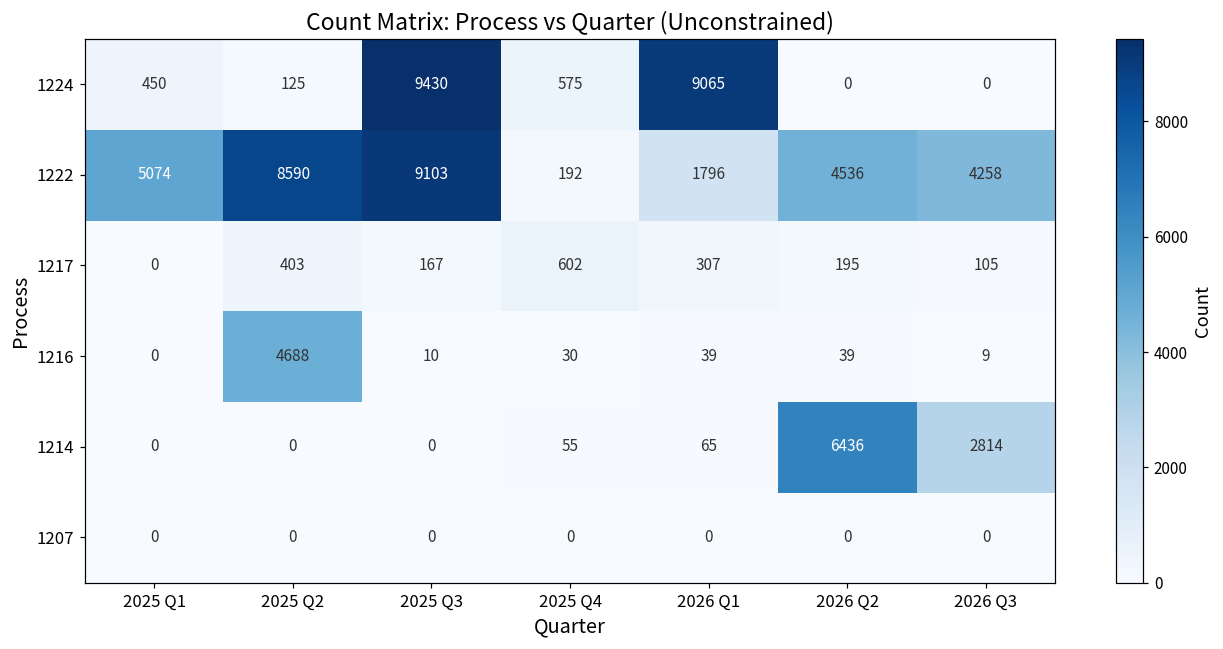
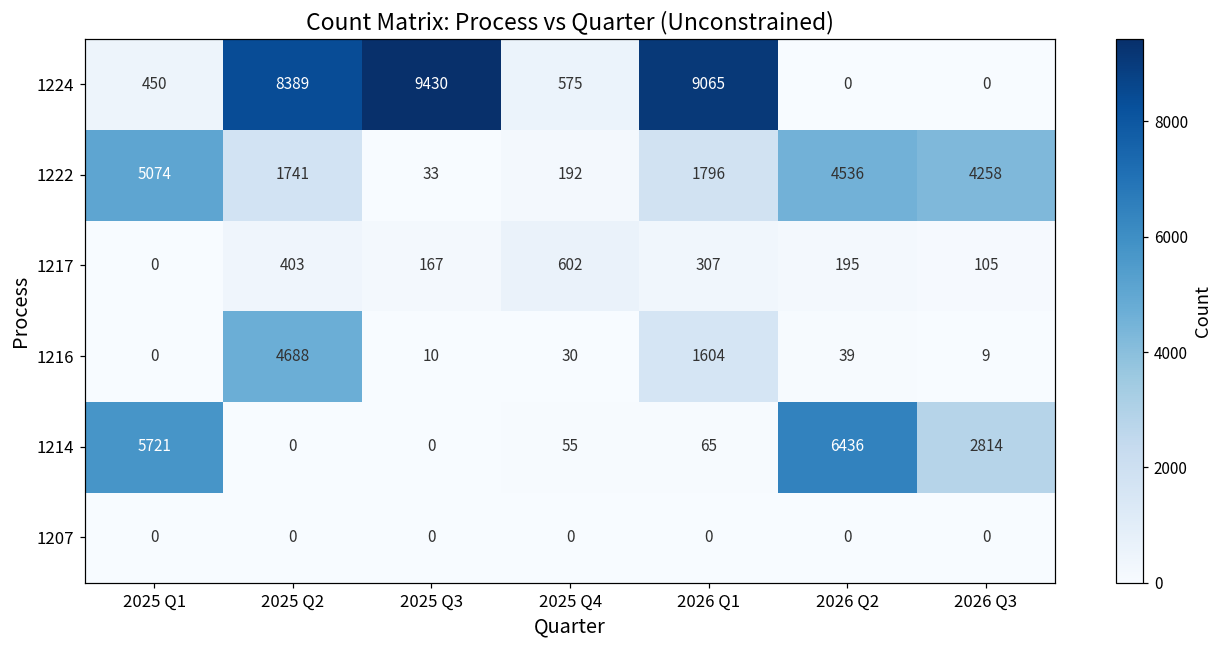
1224, 2025 Q2: 125 -> 8389
1222, 2025 Q2: 8590 -> 1741
1222, 2025 Q3: 9103 -> 33
1216, 2026 Q1: 39 -> 1604
1214, 2025 Q1: 0 -> 5721
